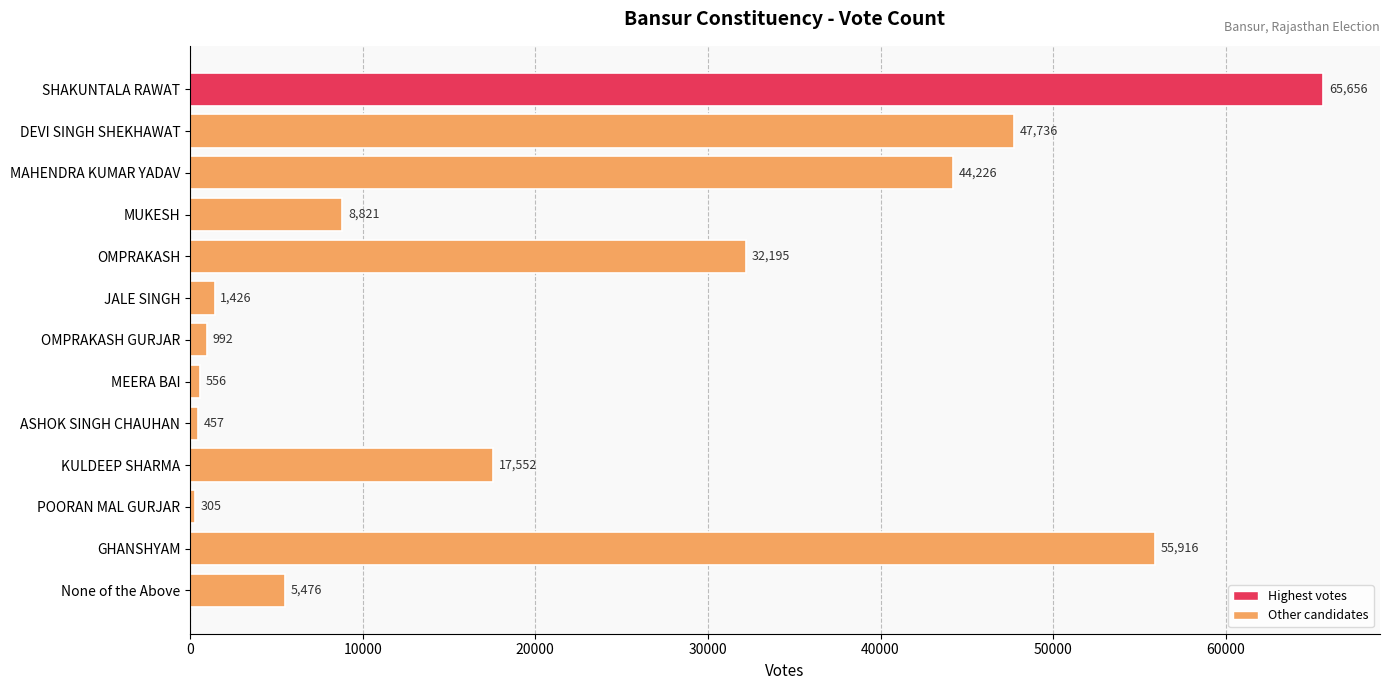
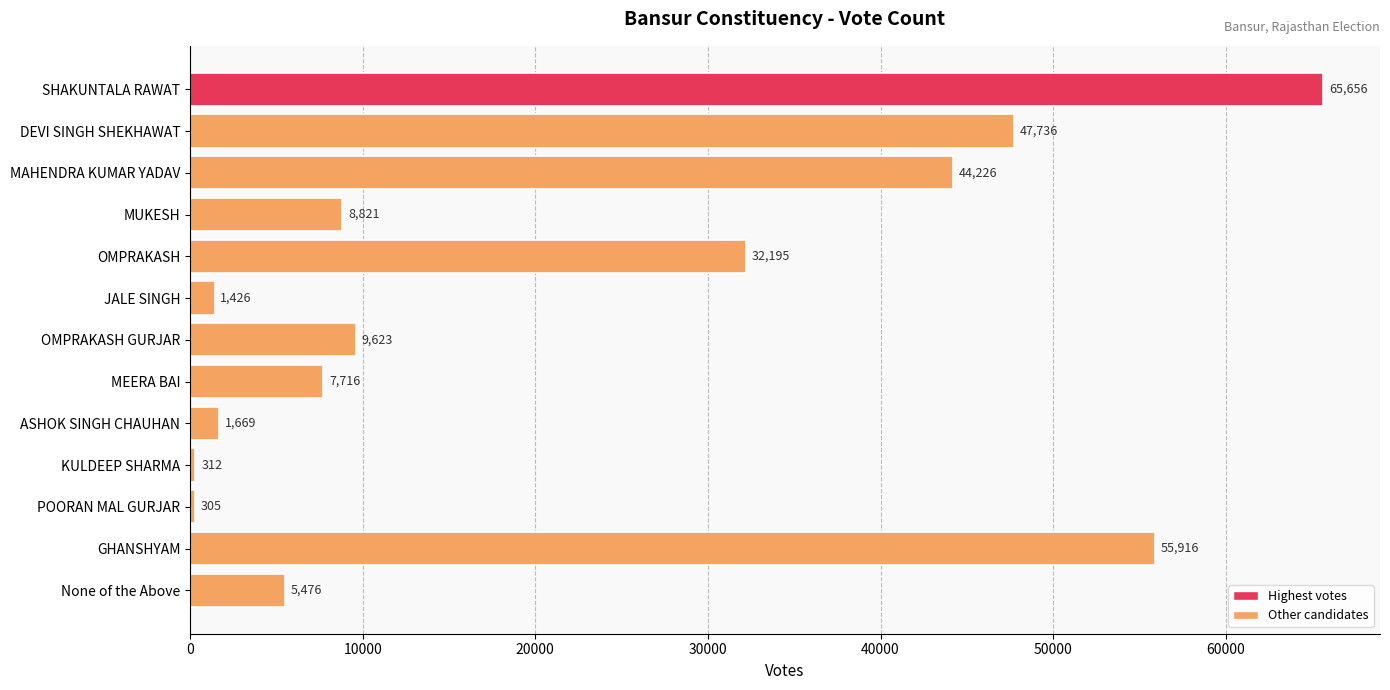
OMPRAKASH GURJAR: 992 -> 9,623
MEERA BAI: 556 -> 7,716
ASHOK SINGH CHAUHAN: 457 -> 1,669
KULDEEP SHARMA: 17,552 -> 312
